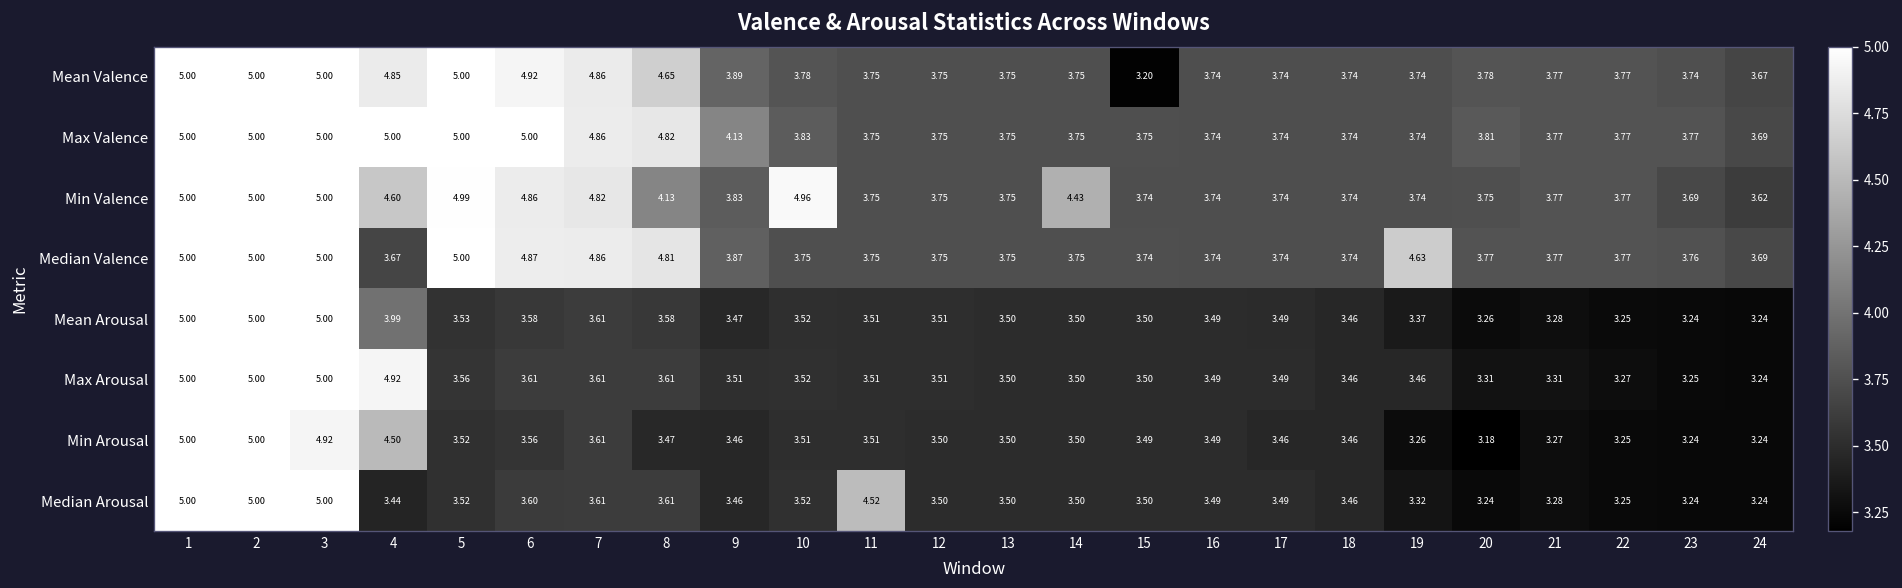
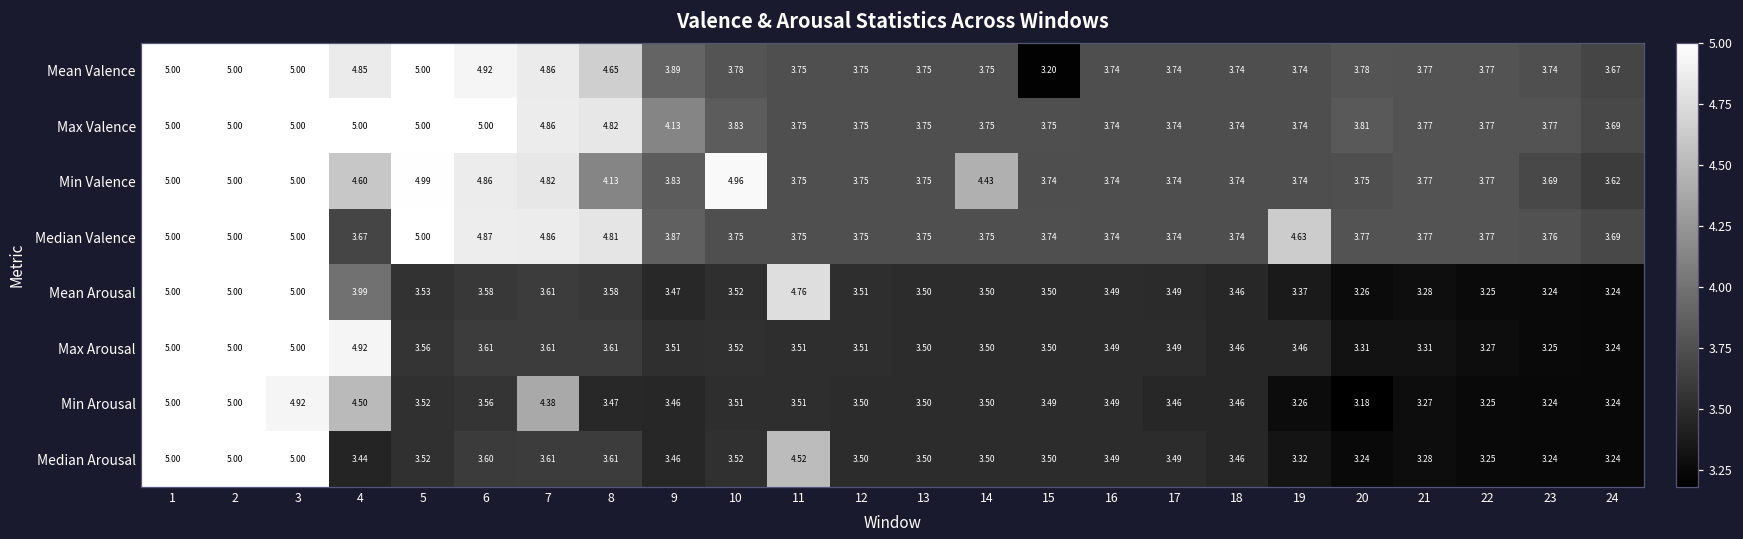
Mean Arousal, 11: 3.51 -> 4.76
Min Arousal, 7: 3.61 -> 4.38
